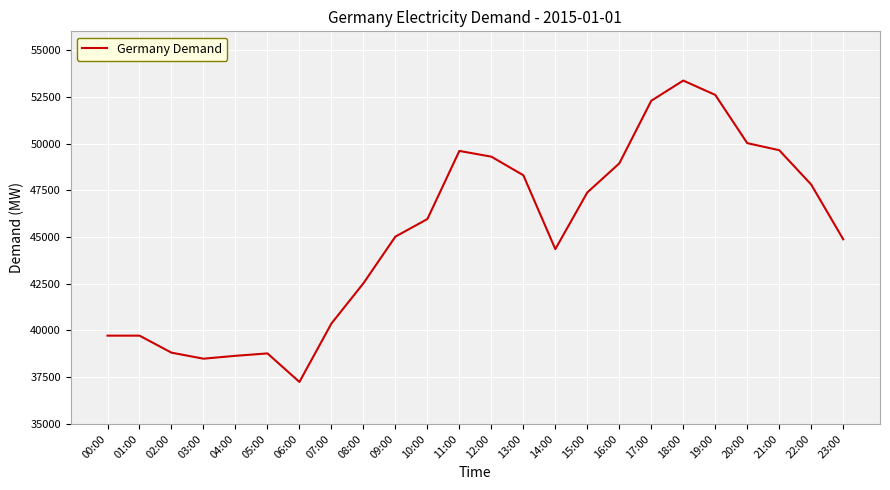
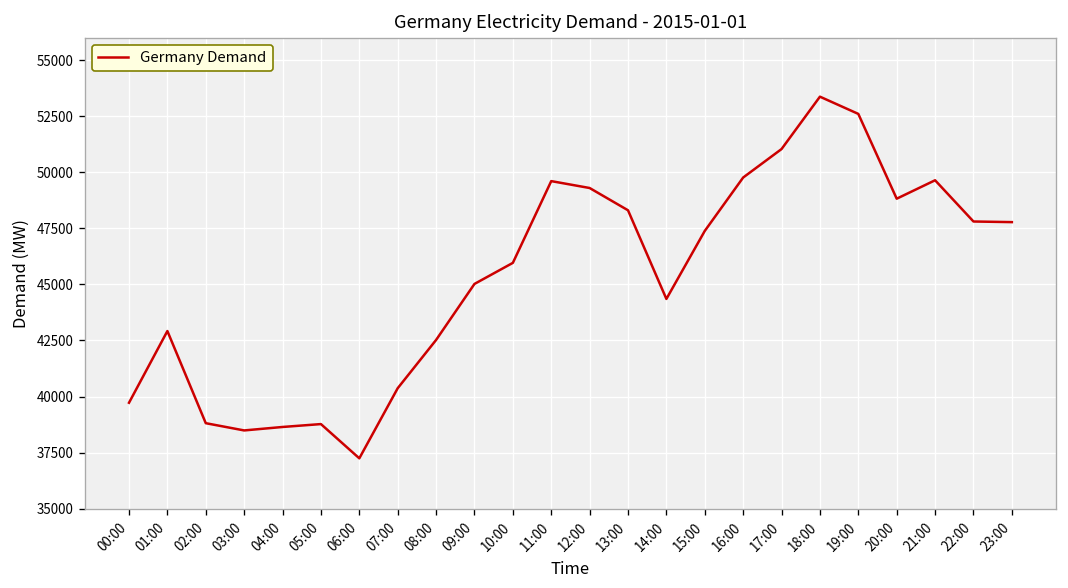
01:00: 39700 -> 42900
16:00: 48900 -> 49800
17:00: 52300 -> 51000
20:00: 50000 -> 48800
23:00: 44900 -> 47800
